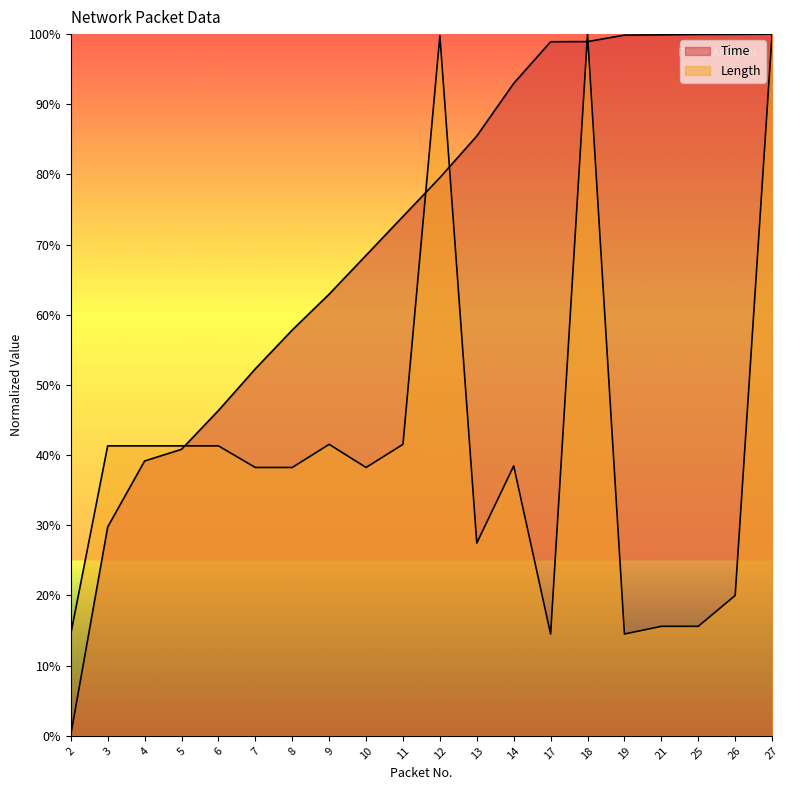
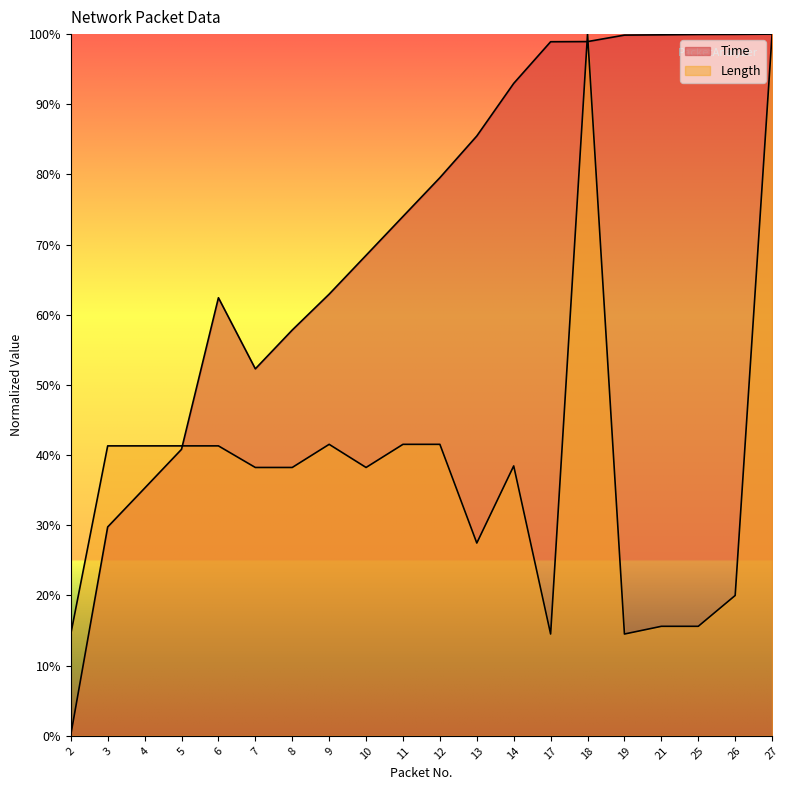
Time, 4: 39% -> 35%
Time, 6: 46% -> 62%
Length, 12: 100% -> 42%
